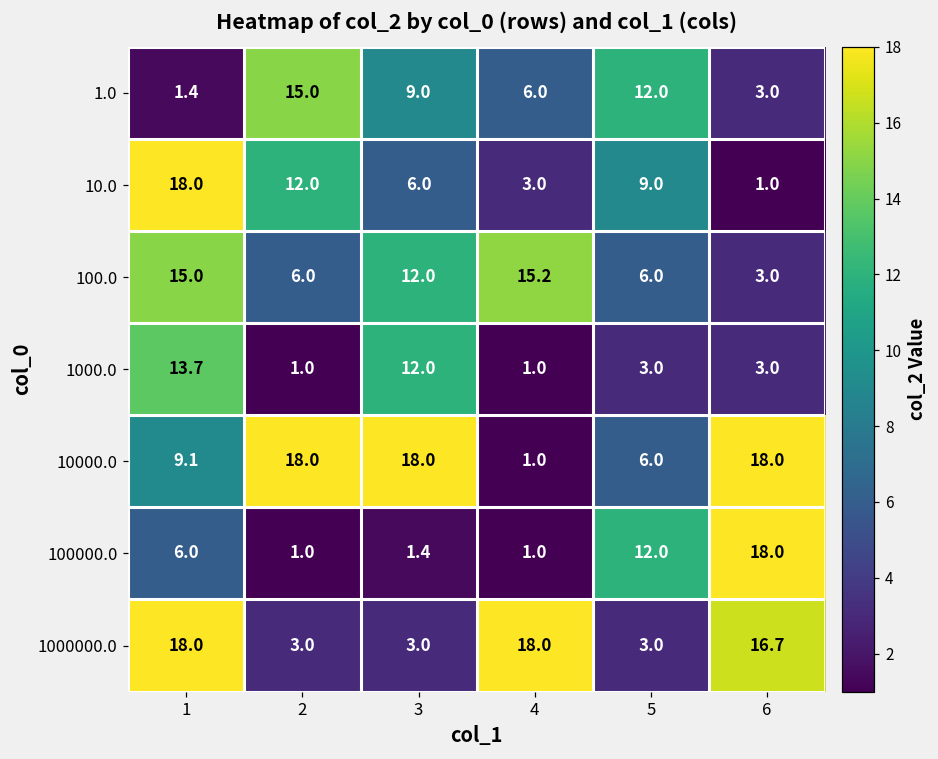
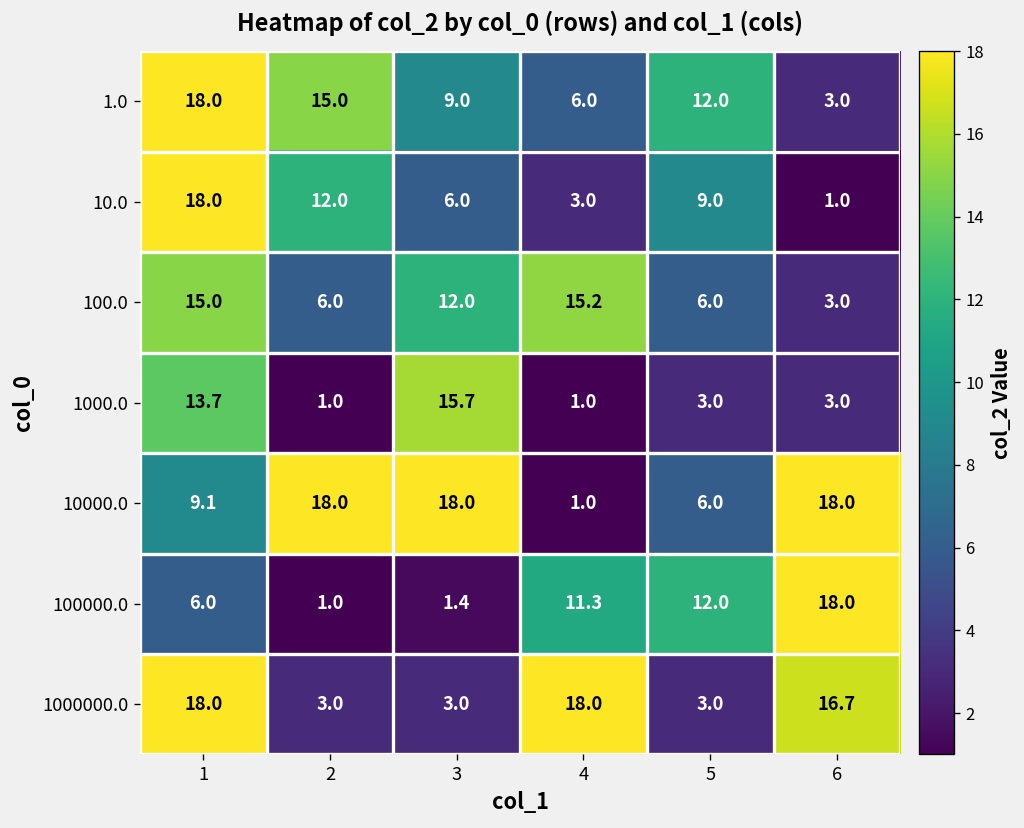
1.0, 1: 1.4 -> 18.0
1000.0, 3: 12.0 -> 15.7
100000.0, 4: 1.0 -> 11.3
